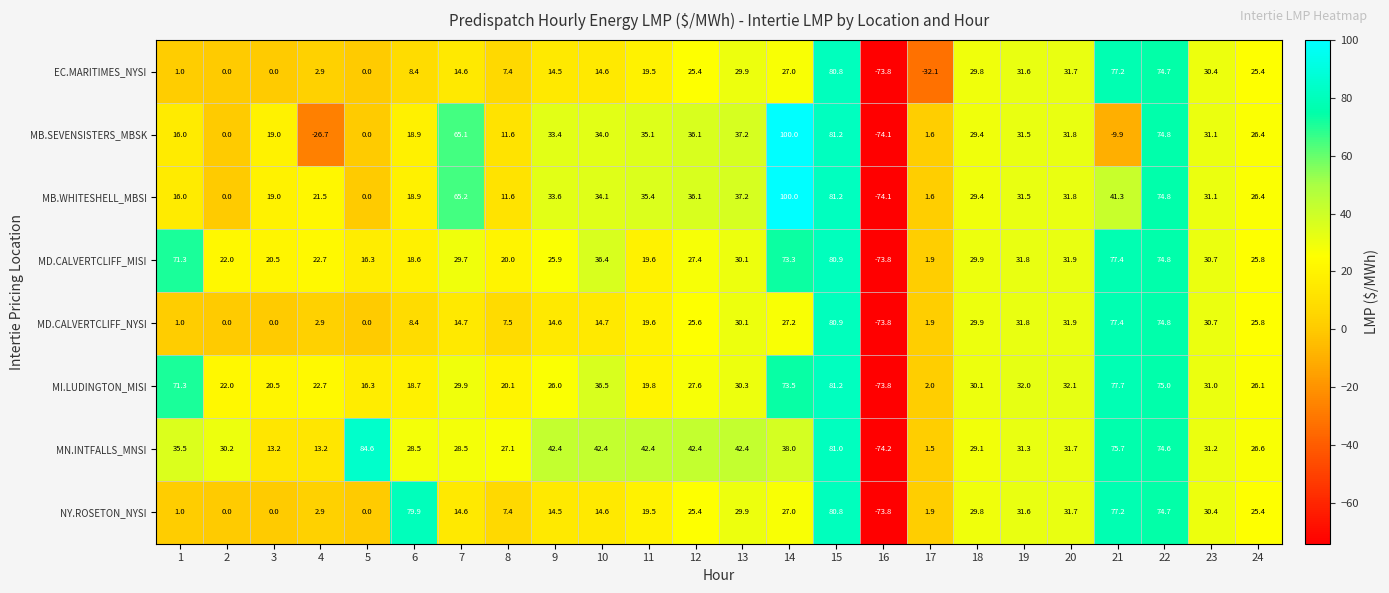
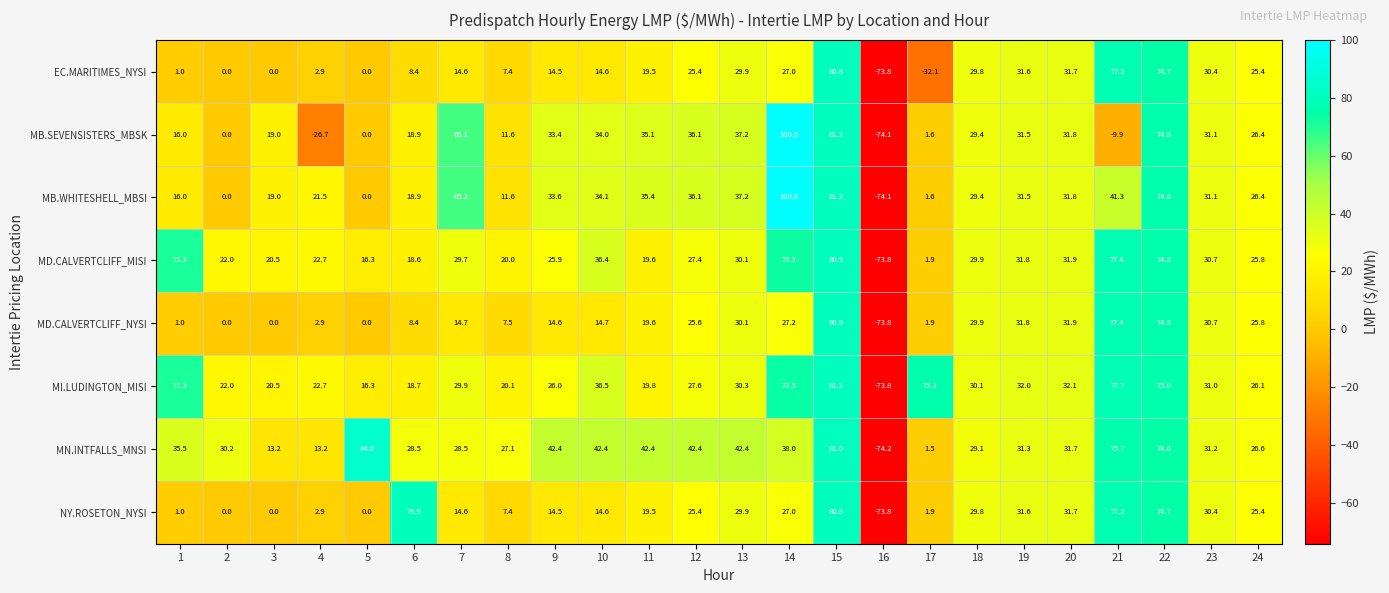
MI.LUDINGTON_MISI, 17: 2.0 -> 75.3
